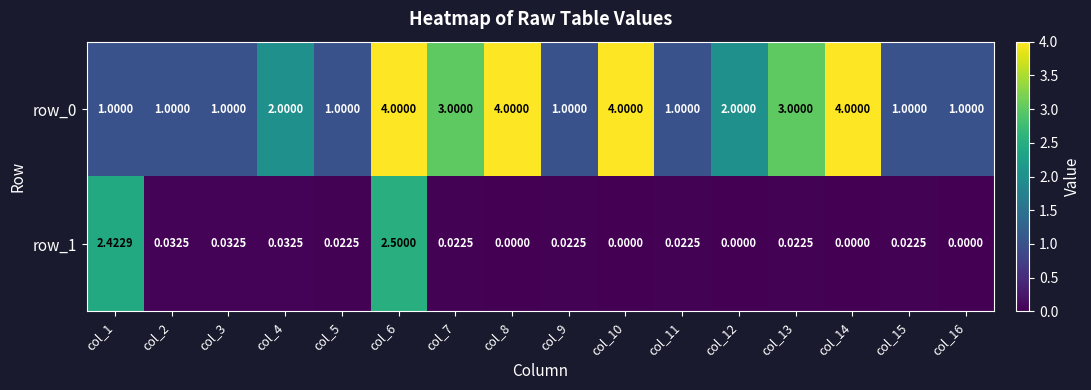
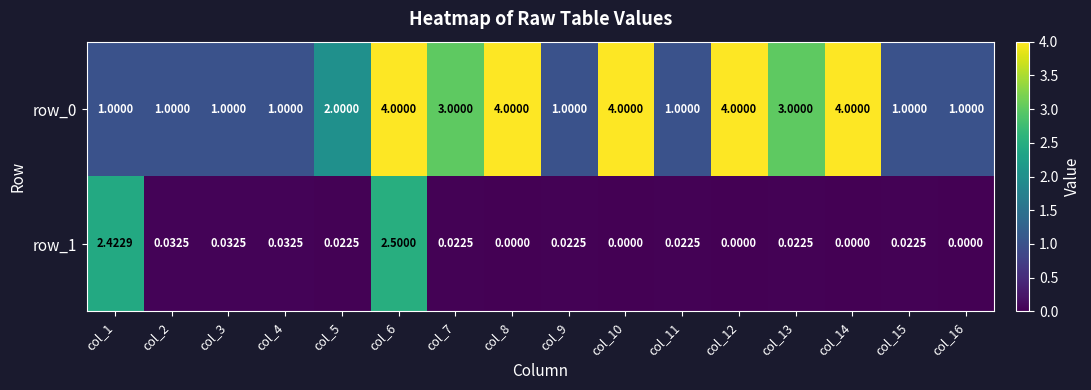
row_0, col_4: 2.0000 -> 1.0000
row_0, col_5: 1.0000 -> 2.0000
row_0, col_12: 2.0000 -> 4.0000
